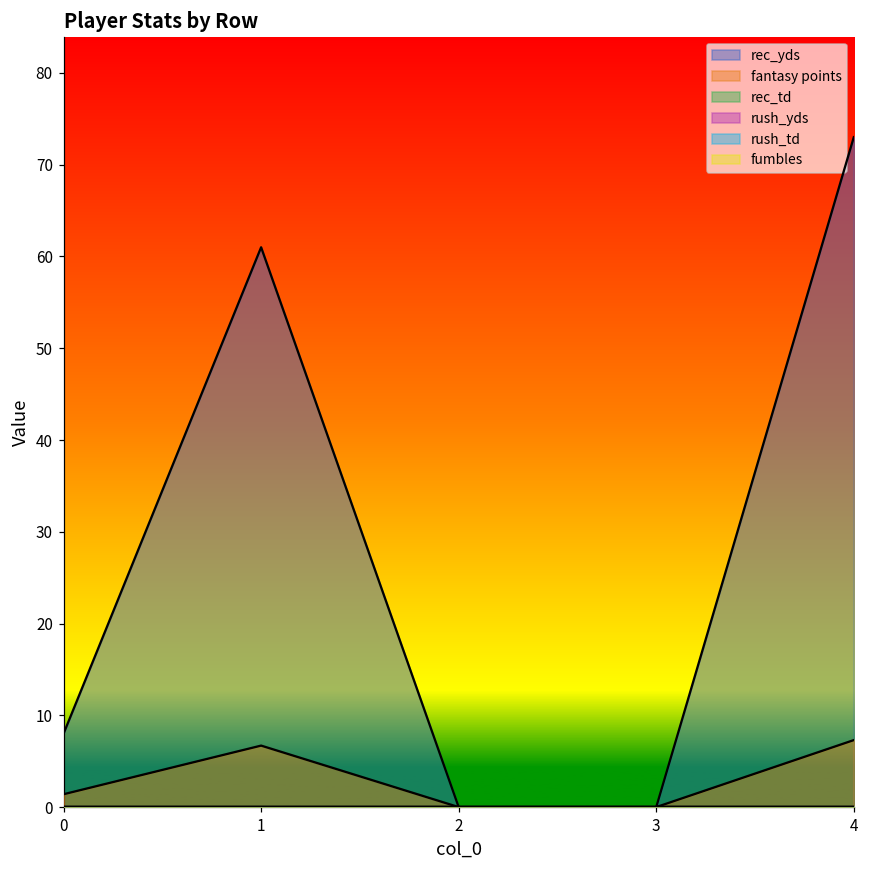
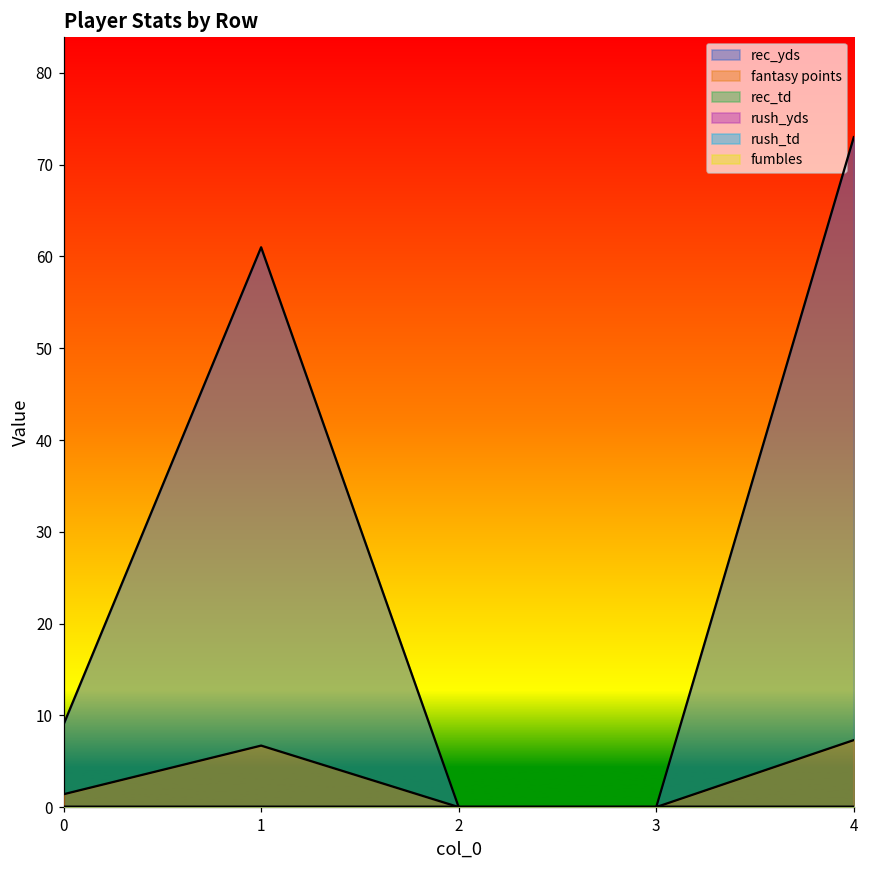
rec_yds, 0: 8 -> 9
